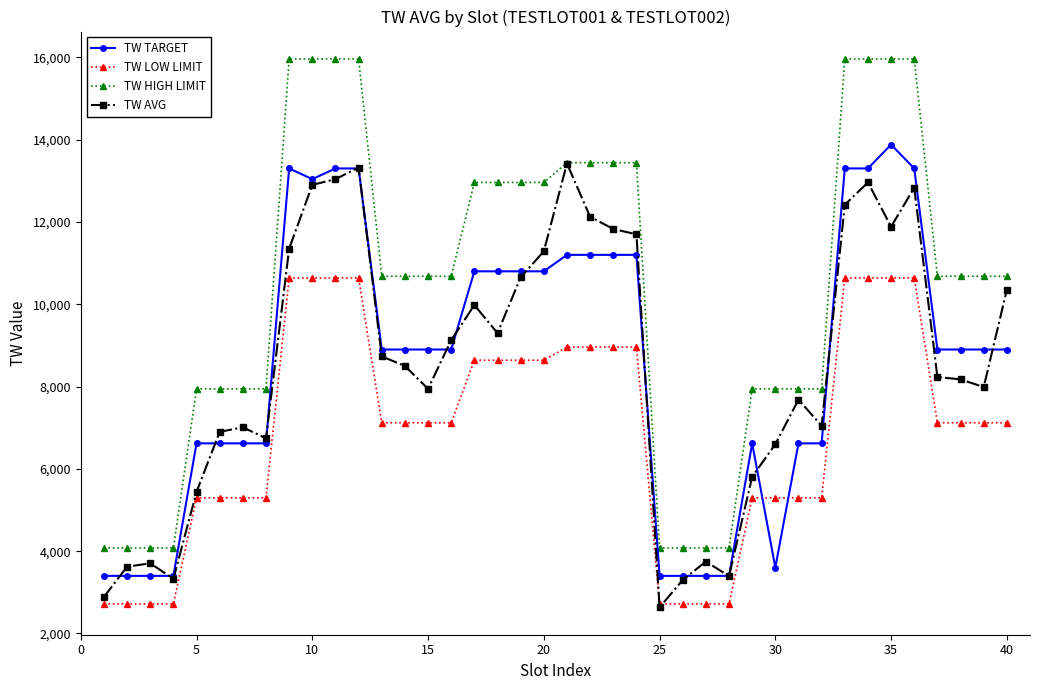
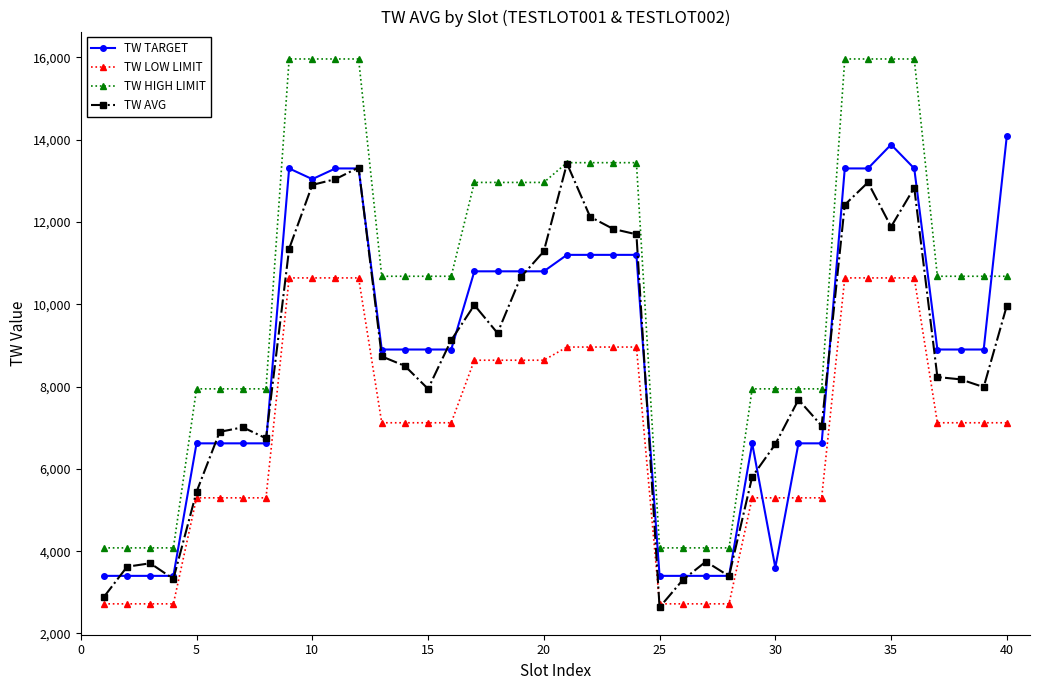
TW TARGET, 40: 8,900 -> 14,100
TW AVG, 40: 10,400 -> 10,000
